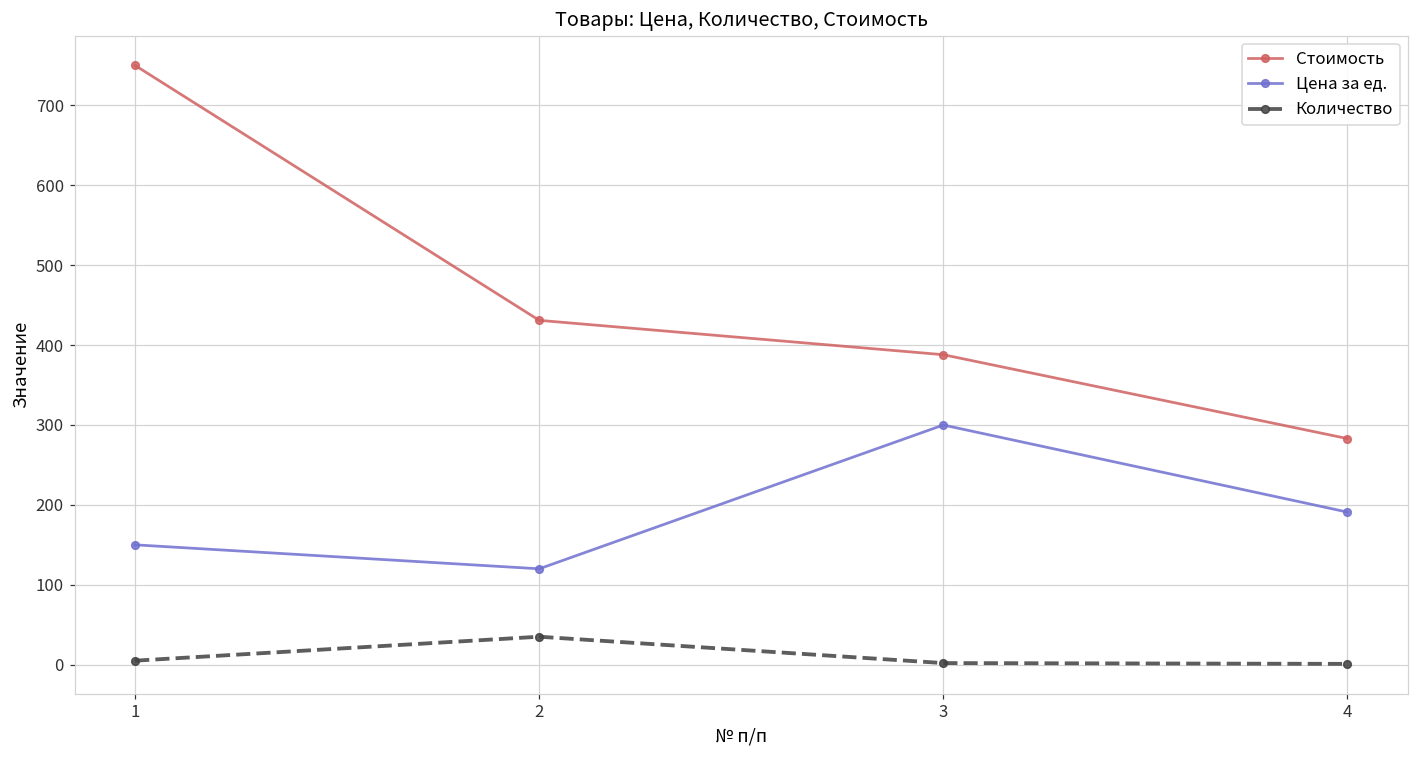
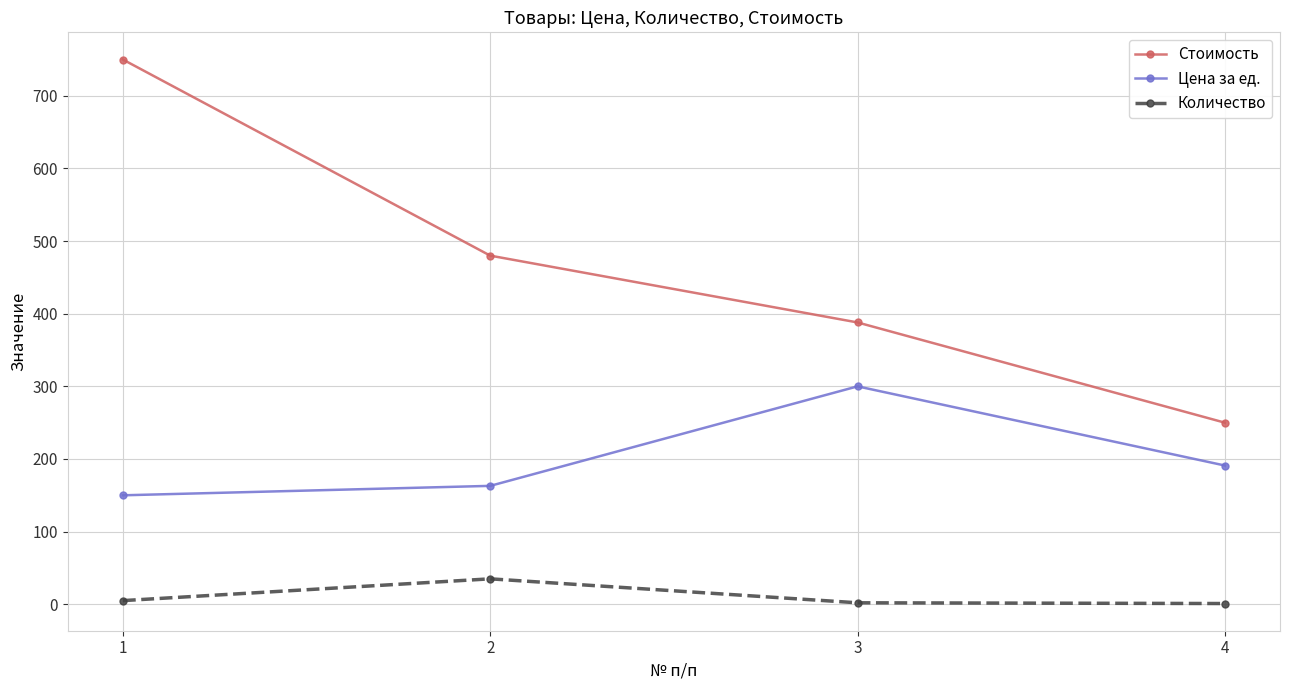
Стоимость, 2: 430 -> 480
Цена за ед., 2: 120 -> 160
Стоимость, 4: 280 -> 250
